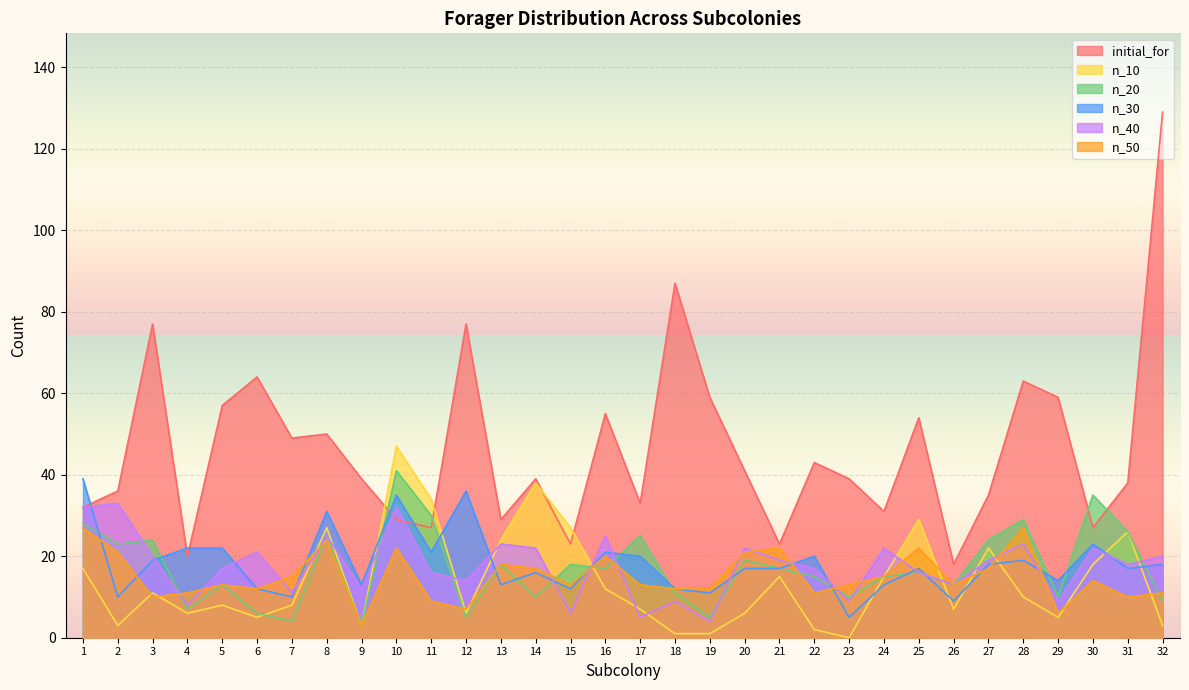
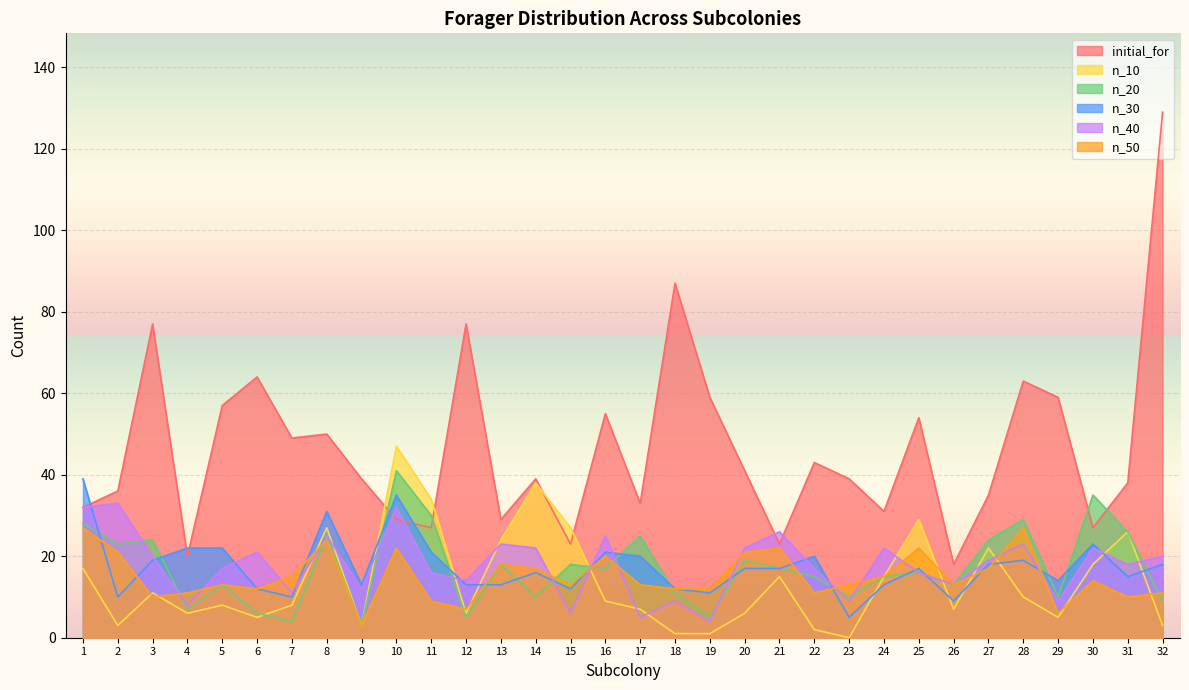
n_30, 12: 36 -> 13
n_10, 16: 12 -> 9
n_40, 21: 19 -> 26
n_30, 31: 17 -> 15
